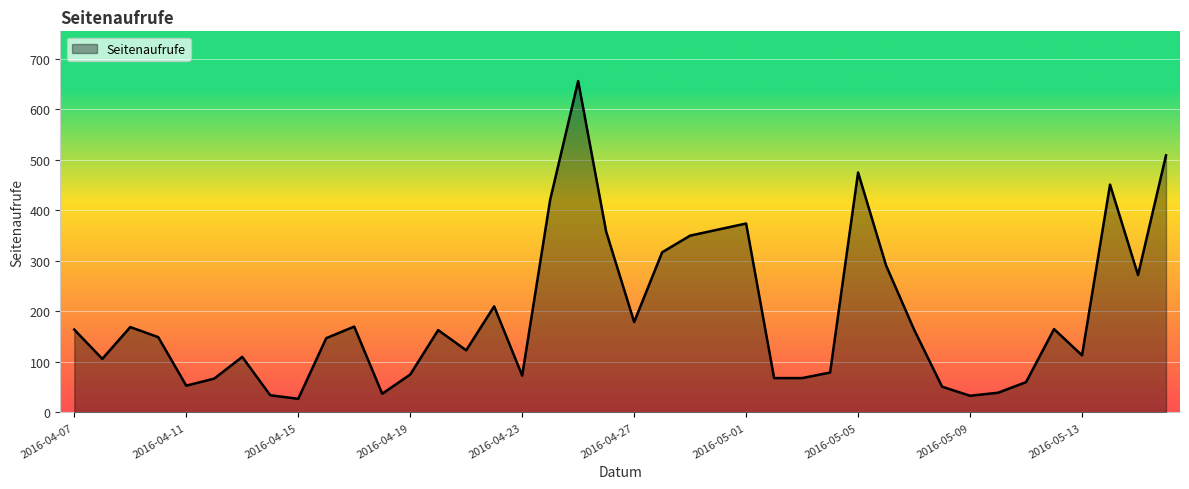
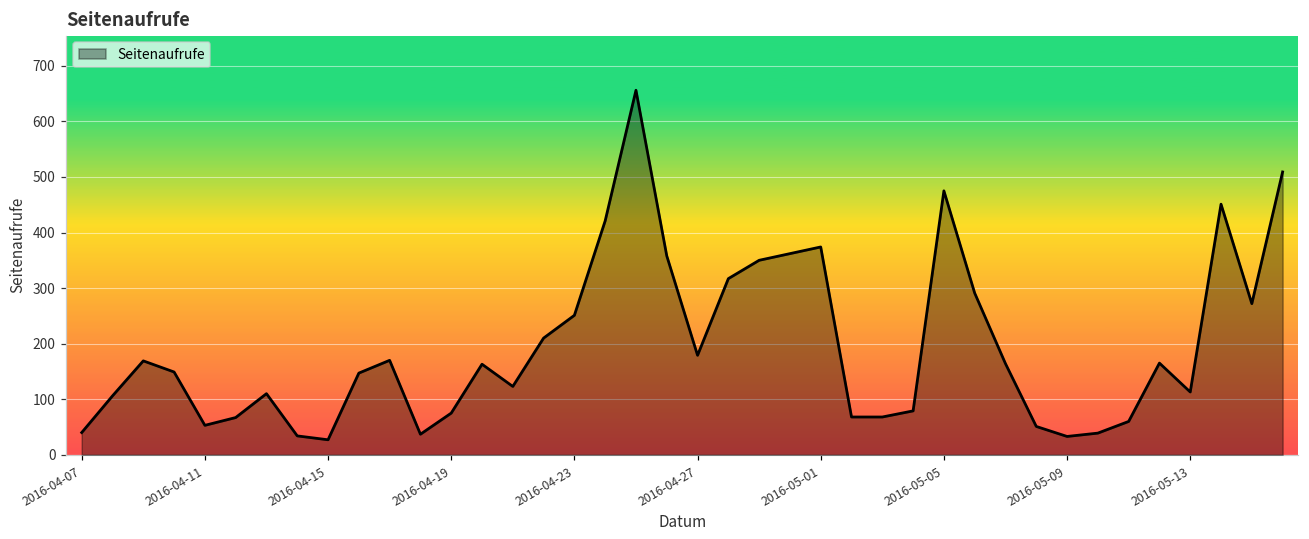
2016-04-07: 160 -> 40
2016-04-23: 70 -> 250
